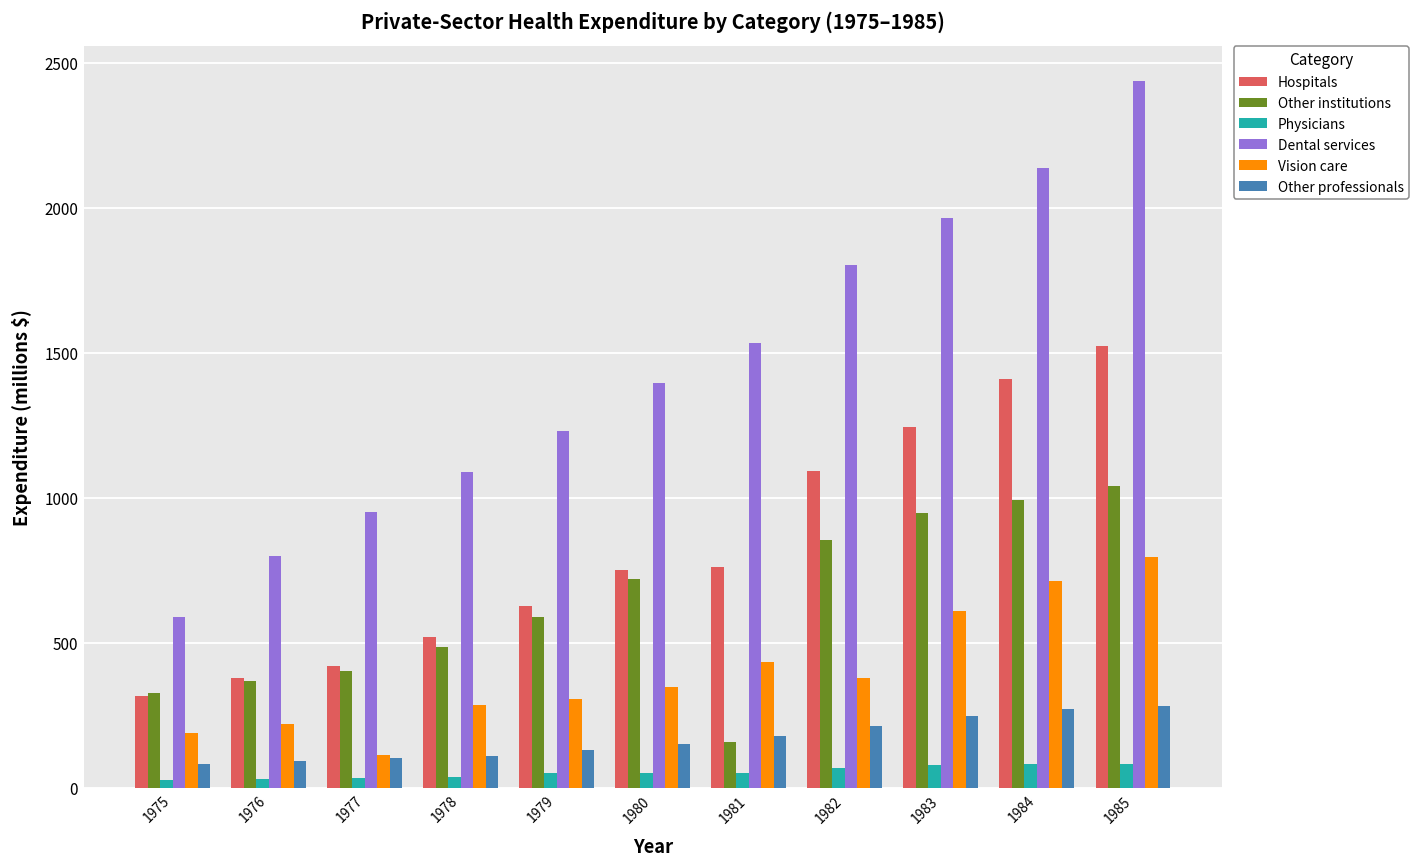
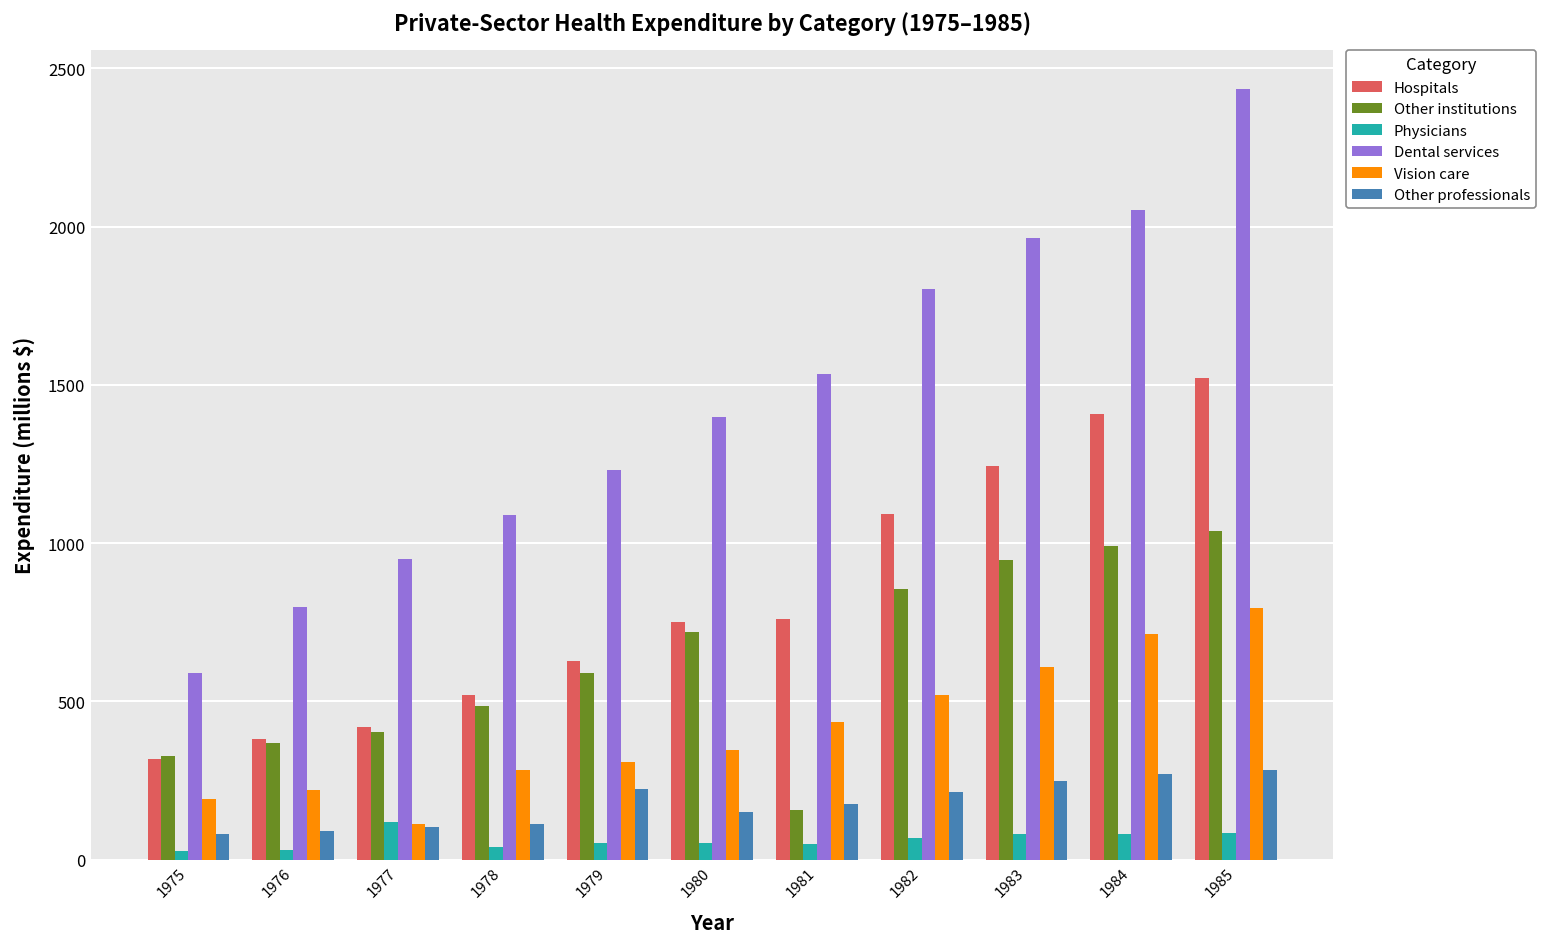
Physicians, 1977: 30 -> 120
Other professionals, 1979: 130 -> 220
Vision care, 1982: 380 -> 520
Dental services, 1984: 2140 -> 2050
